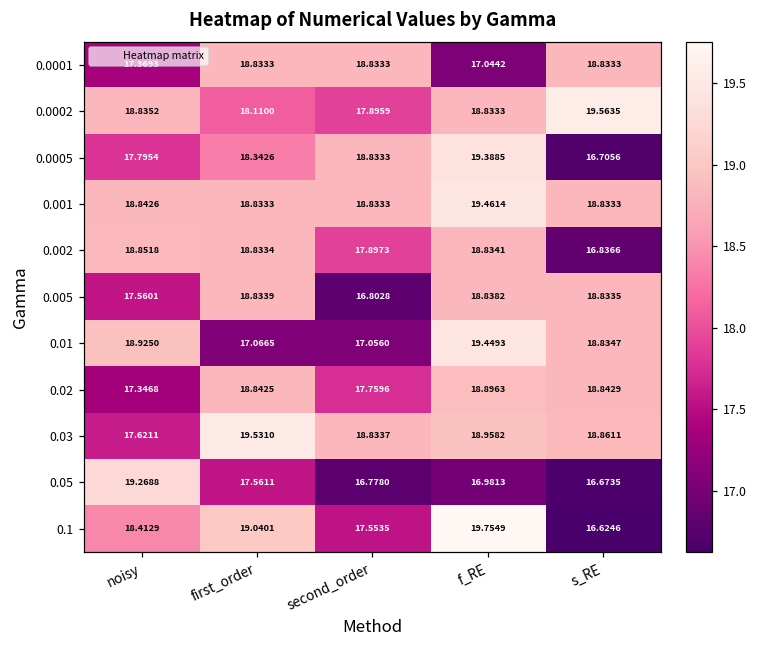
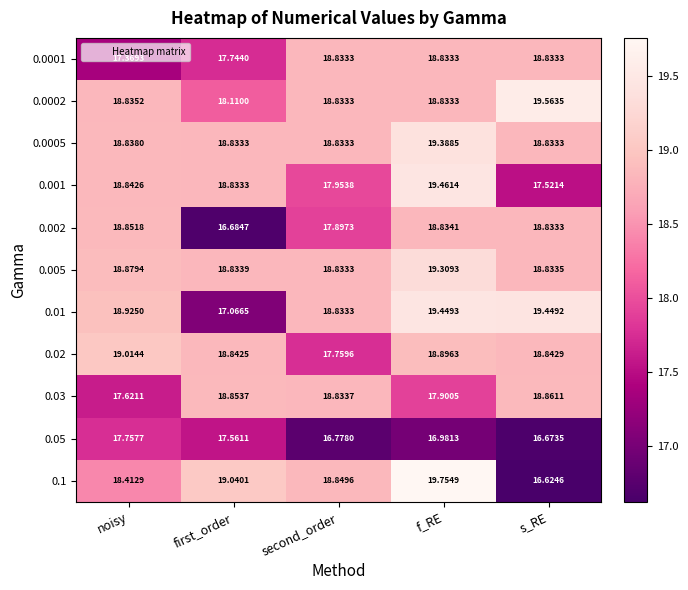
0.0001, first_order: 18.8333 -> 17.7440
0.0001, f_RE: 17.0442 -> 18.8333
0.0002, second_order: 17.8959 -> 18.8333
0.0005, noisy: 17.7954 -> 18.8380
0.0005, first_order: 18.3426 -> 18.8333
0.0005, s_RE: 16.7056 -> 18.8333
0.001, second_order: 18.8333 -> 17.9538
0.001, s_RE: 18.8333 -> 17.5214
0.002, first_order: 18.8334 -> 16.6847
0.002, s_RE: 16.8366 -> 18.8333
0.005, noisy: 17.5601 -> 18.8794
0.005, second_order: 16.8028 -> 18.8333
0.005, f_RE: 18.8382 -> 19.3093
0.01, second_order: 17.0560 -> 18.8333
0.01, s_RE: 18.8347 -> 19.4492
0.02, noisy: 17.3468 -> 19.0144
0.03, first_order: 19.5310 -> 18.8537
0.03, f_RE: 18.9582 -> 17.9005
0.05, noisy: 19.2688 -> 17.7577
0.1, second_order: 17.5535 -> 18.8496
